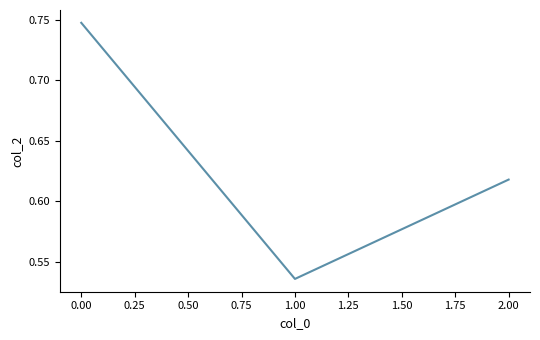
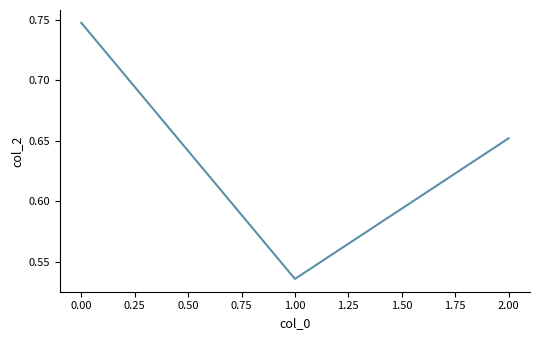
2.00: 0.618 -> 0.652
